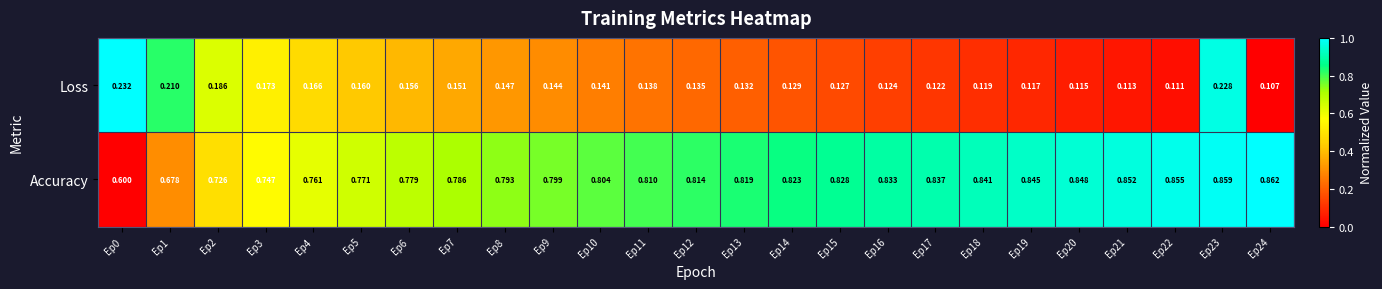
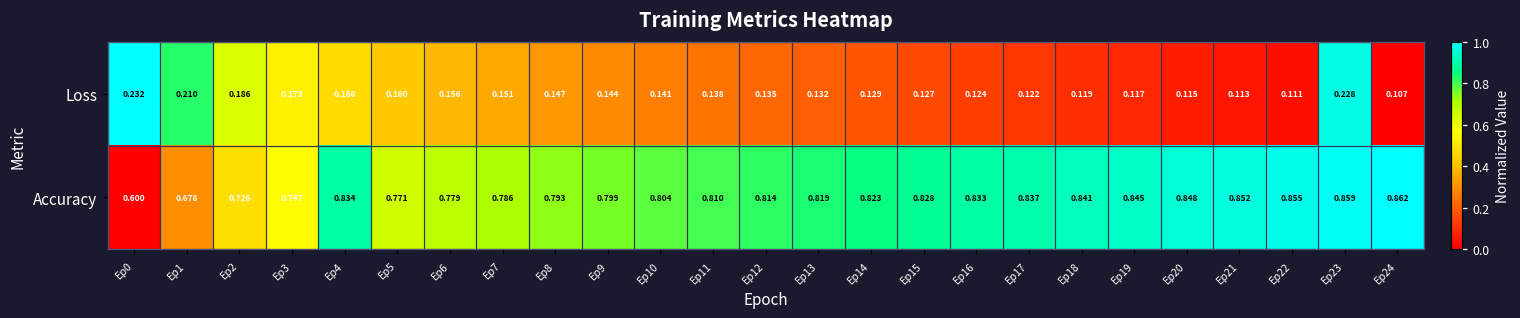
Accuracy, Ep4: 0.761 -> 0.834
